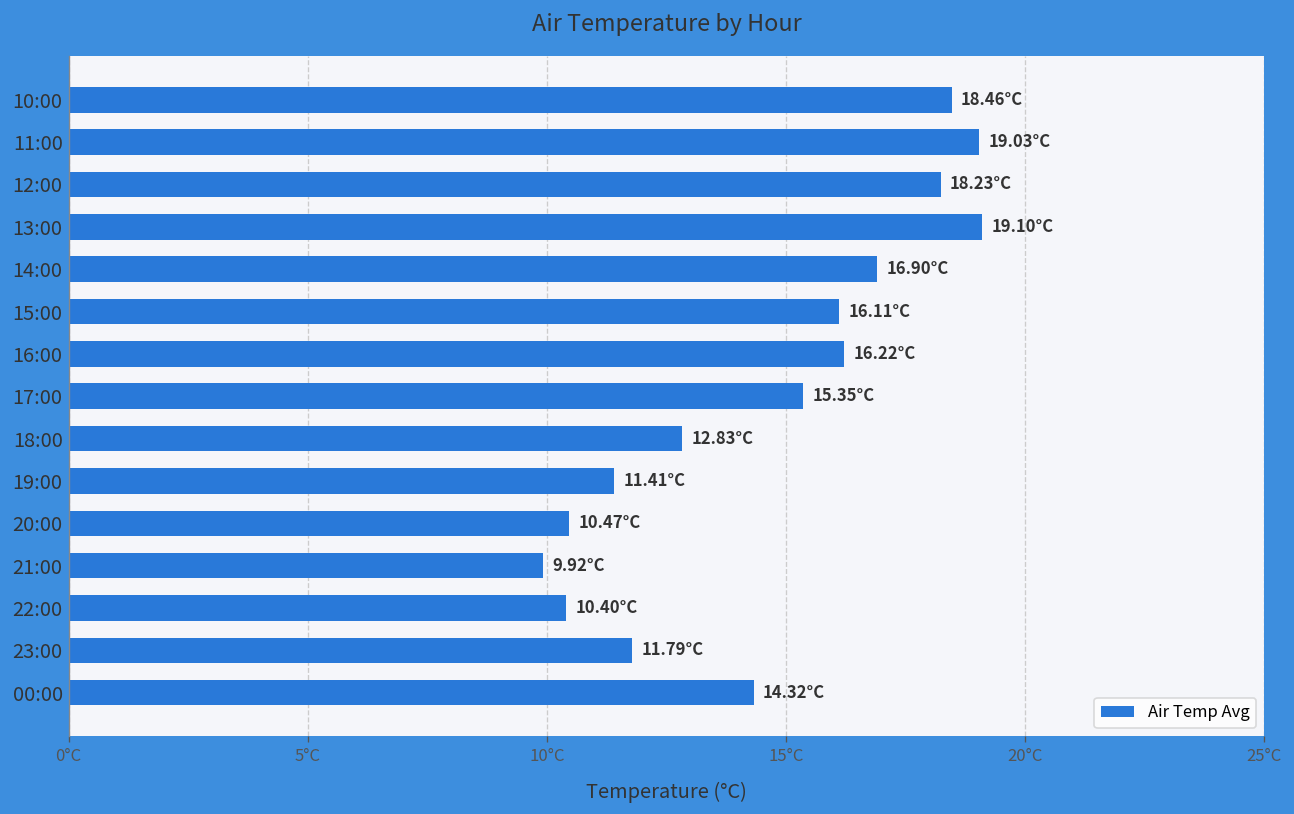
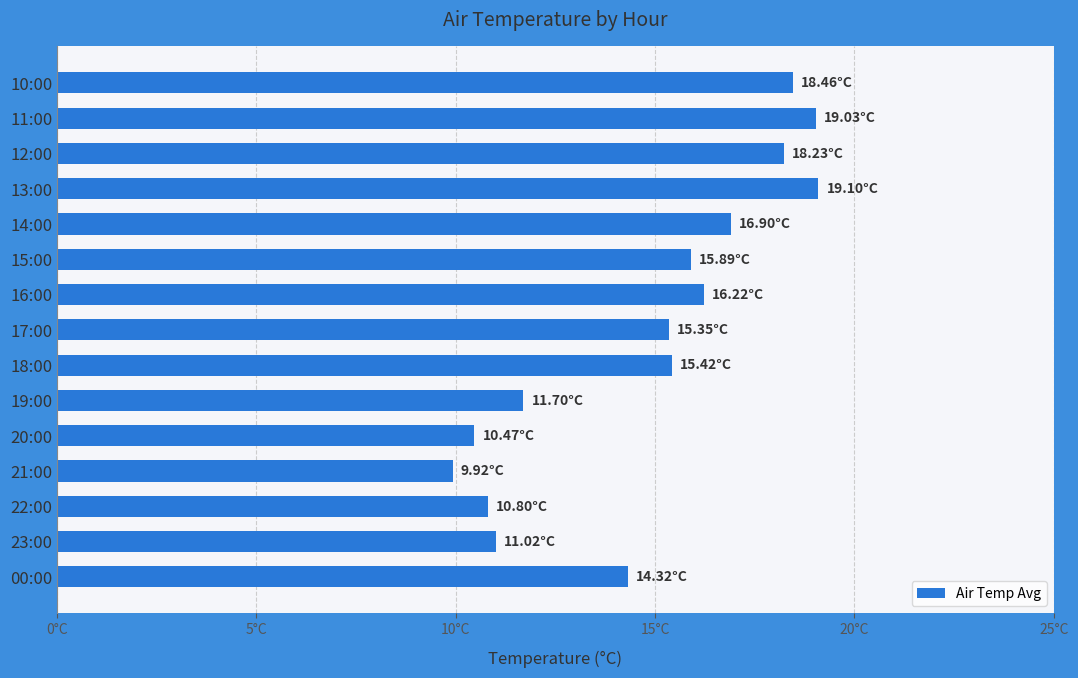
15:00: 16.11°C -> 15.89°C
18:00: 12.83°C -> 15.42°C
19:00: 11.41°C -> 11.70°C
22:00: 10.40°C -> 10.80°C
23:00: 11.79°C -> 11.02°C
